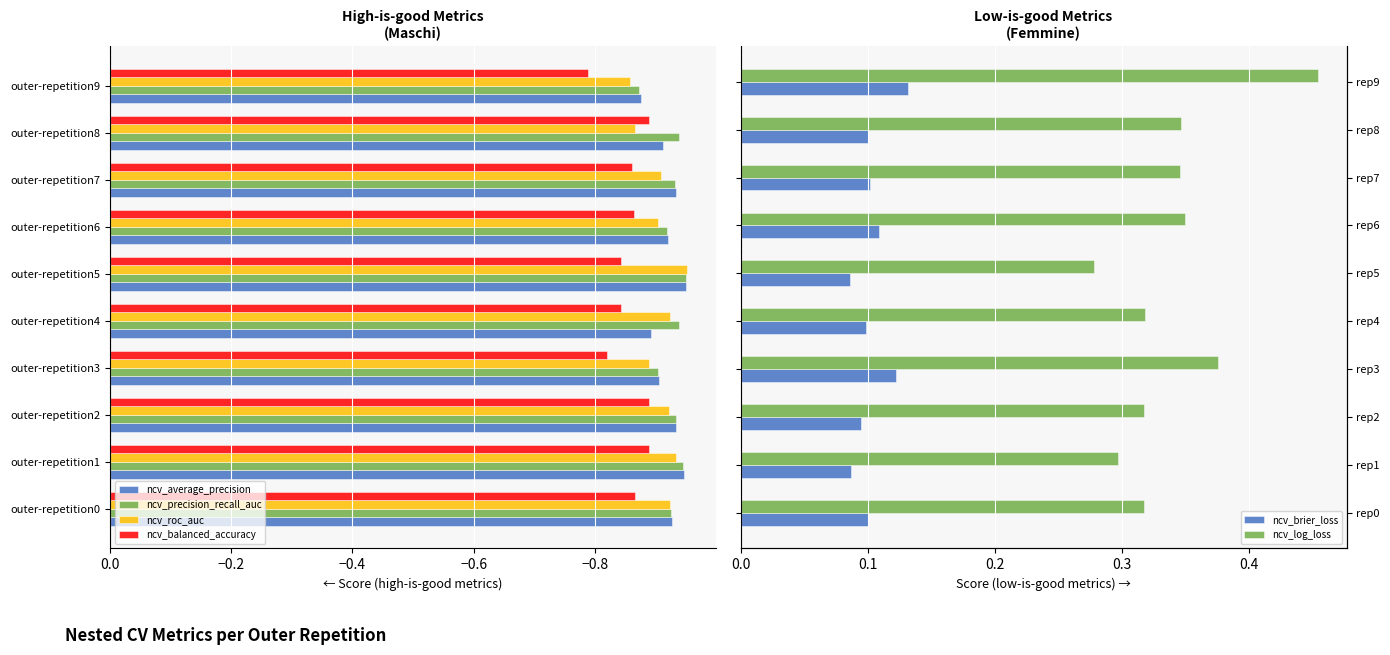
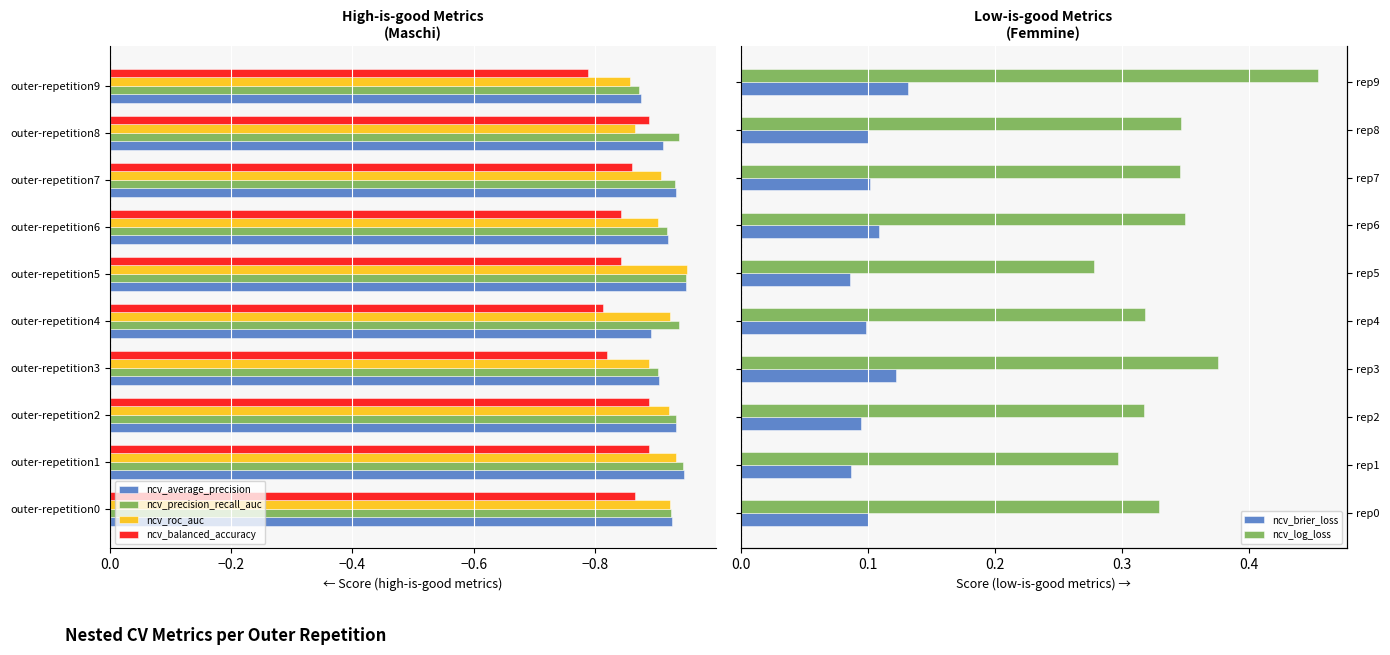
High-is-good Metrics (Maschi), ncv_balanced_accuracy, outer-repetition6: -0.86 -> -0.84
High-is-good Metrics (Maschi), ncv_balanced_accuracy, outer-repetition4: -0.84 -> -0.81
Low-is-good Metrics (Femmine), ncv_log_loss, rep0: 0.317 -> 0.329
